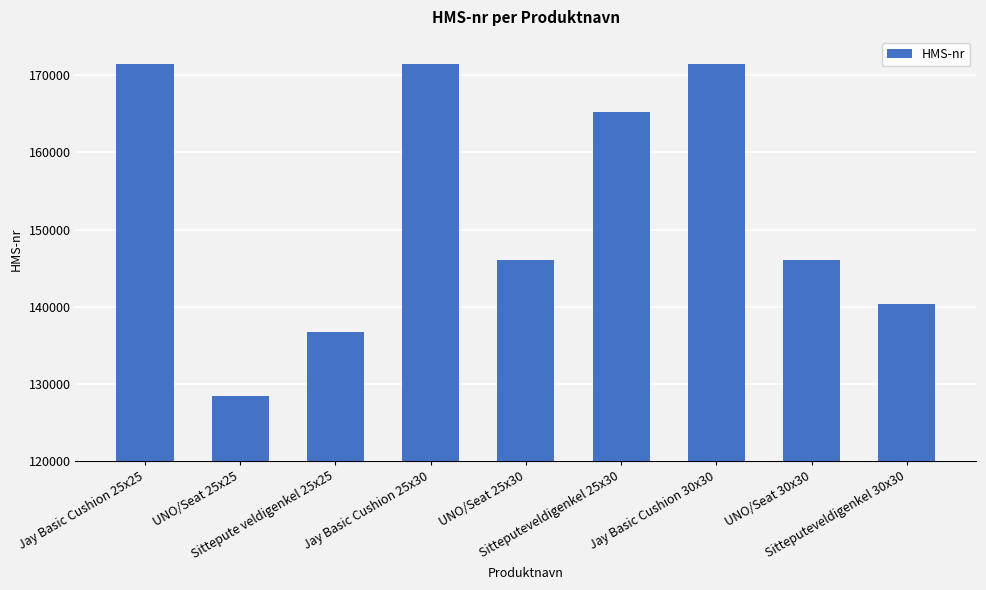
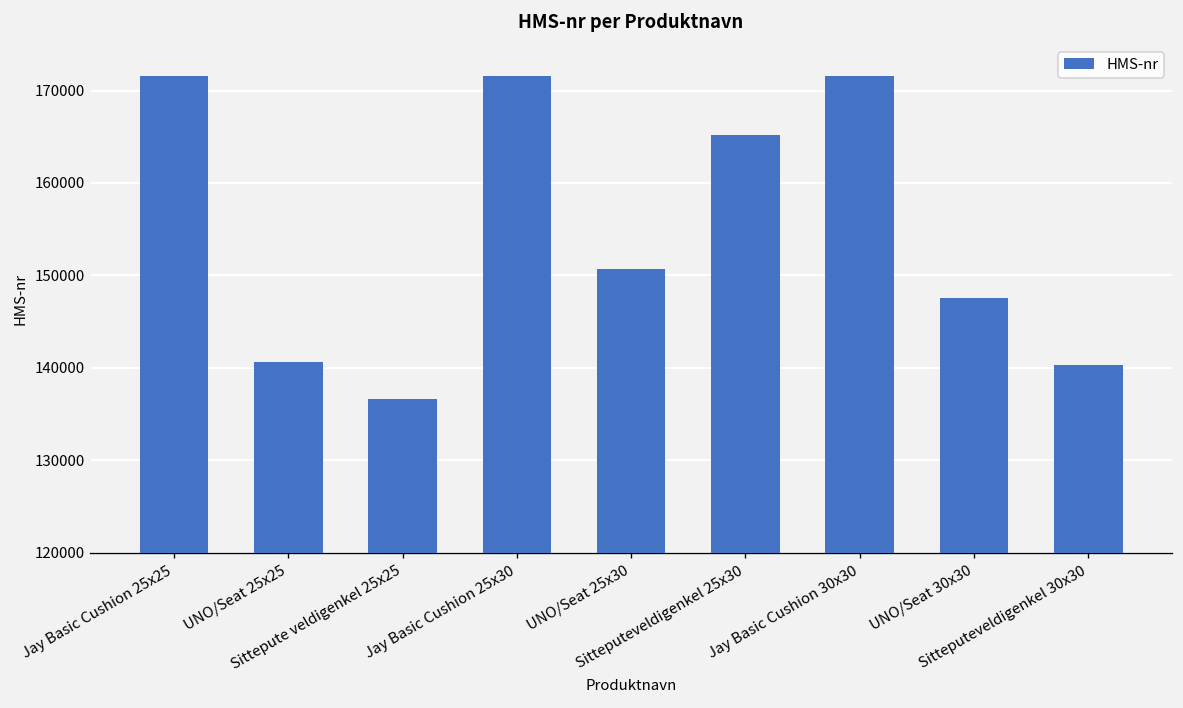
UNO/Seat 25x25: 128000 -> 141000
UNO/Seat 25x30: 146000 -> 151000
UNO/Seat 30x30: 146000 -> 148000
